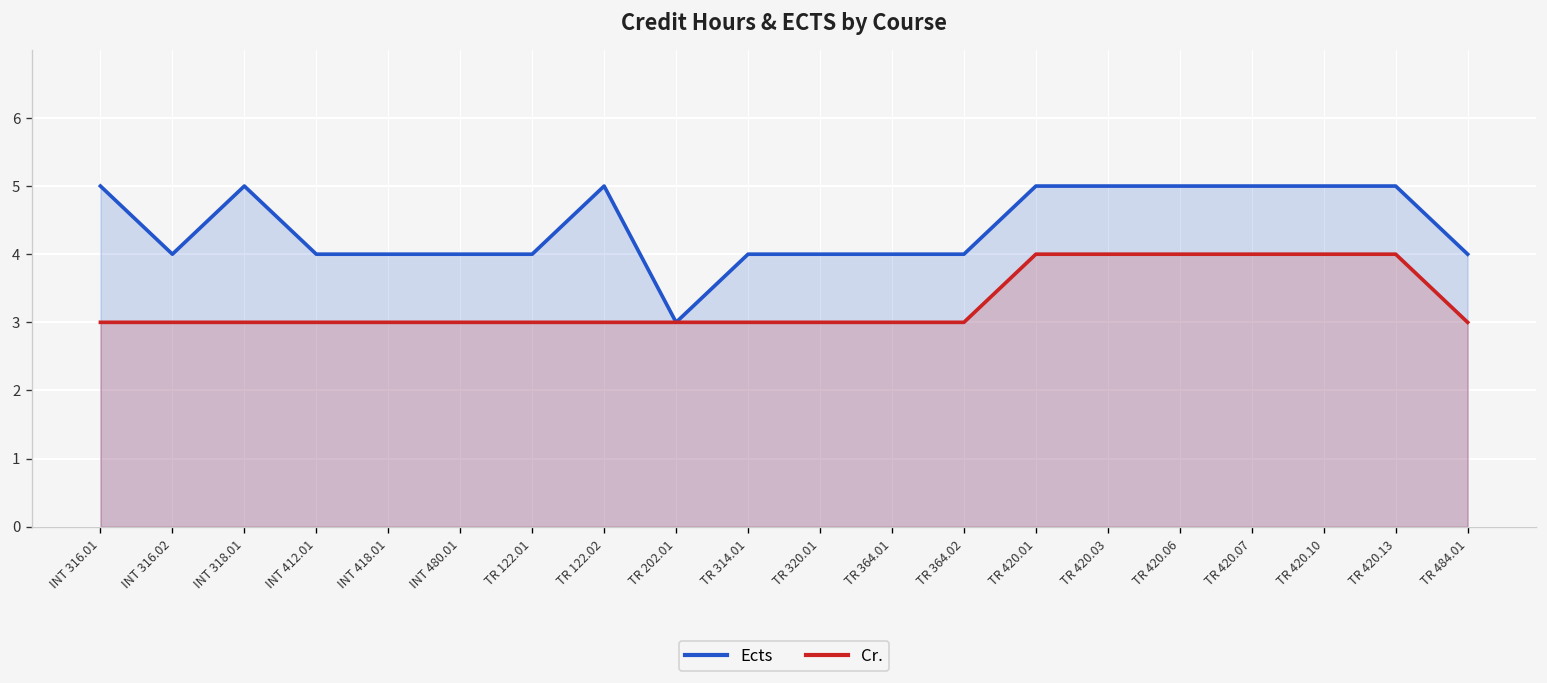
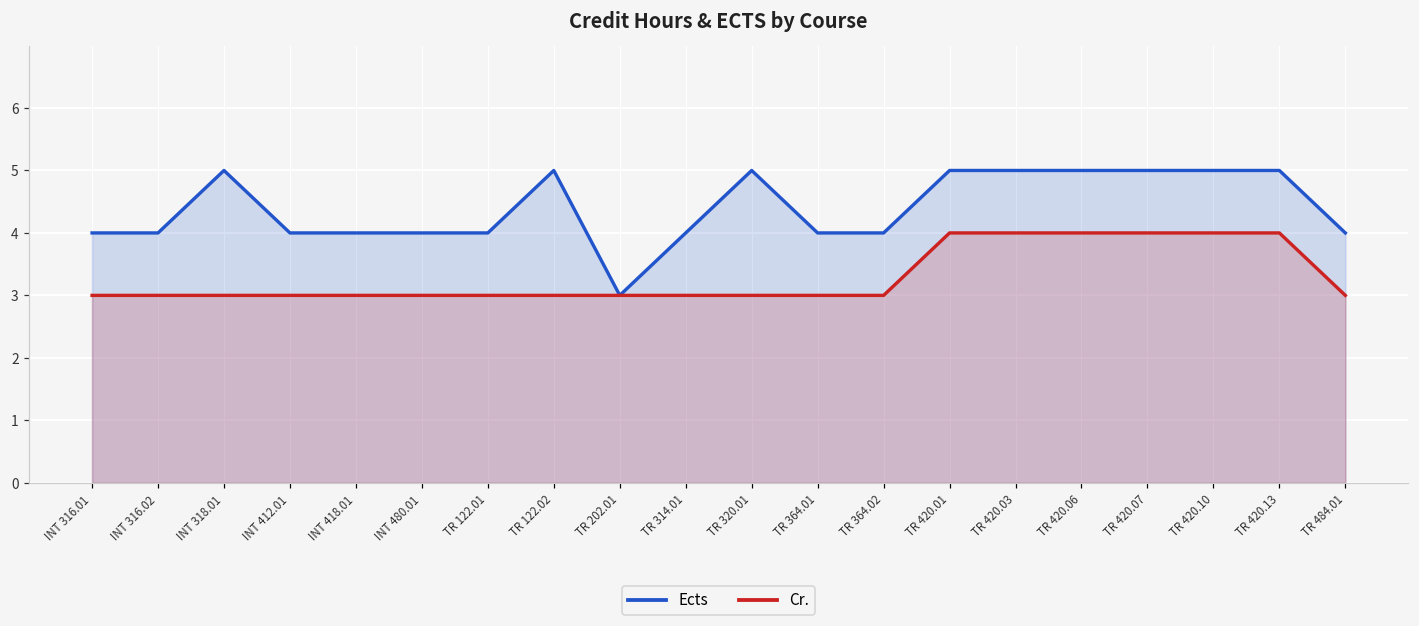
Ects, INT 316.01: 5 -> 4
Ects, TR 320.01: 4 -> 5
